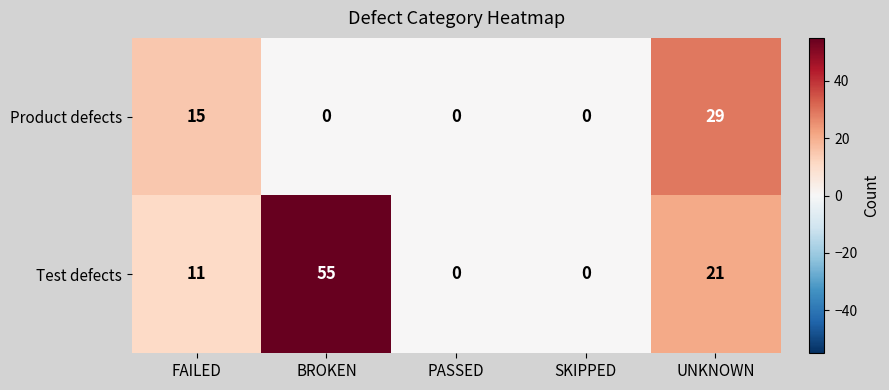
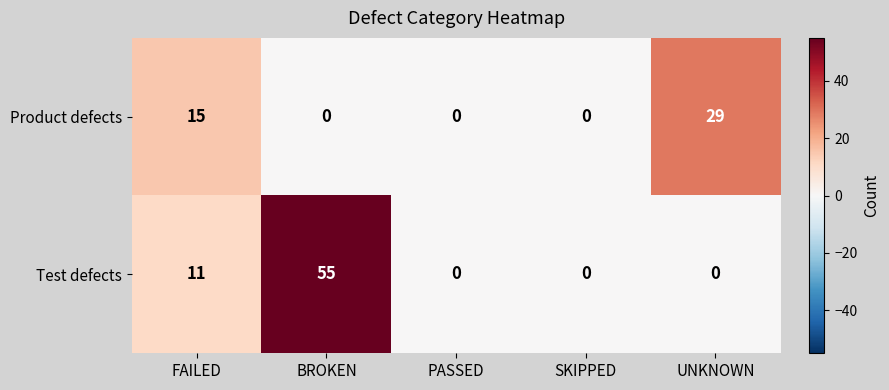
Test defects, UNKNOWN: 21 -> 0
